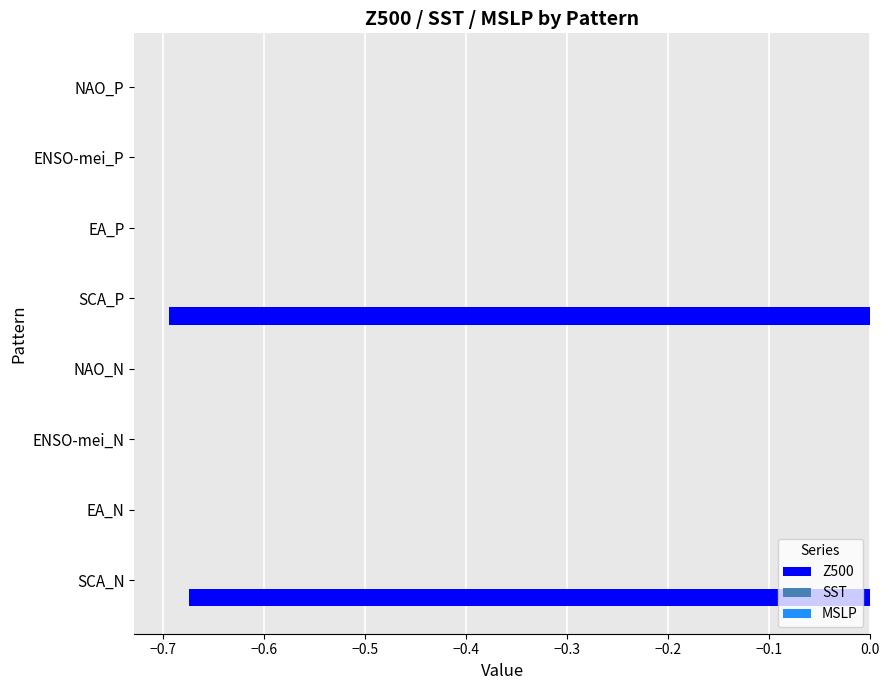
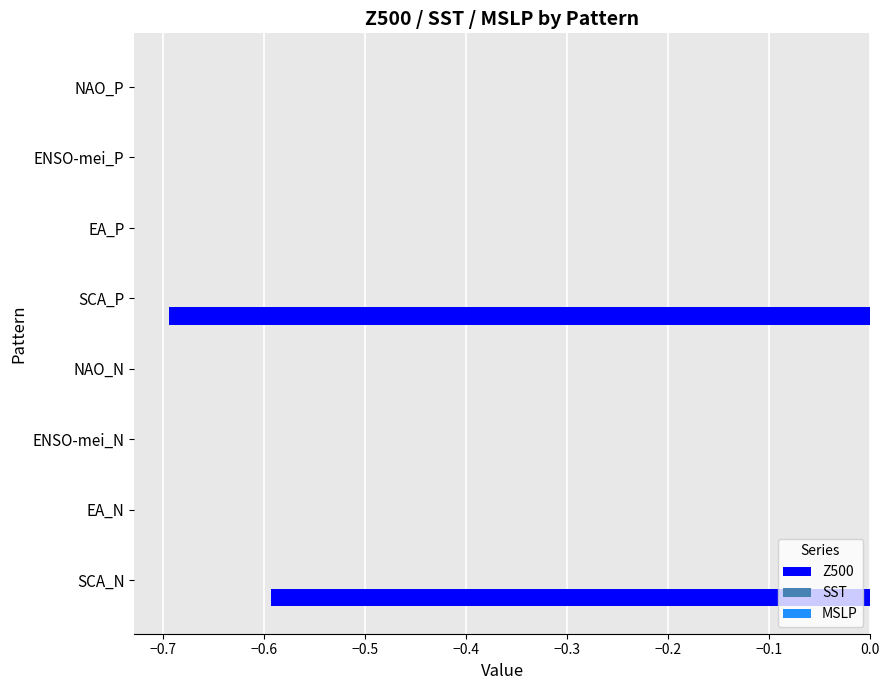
Z500, SCA_N: -0.675 -> -0.594
